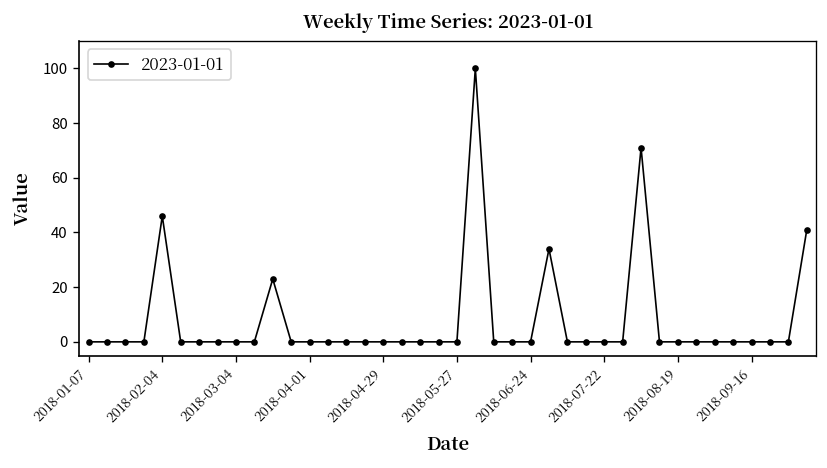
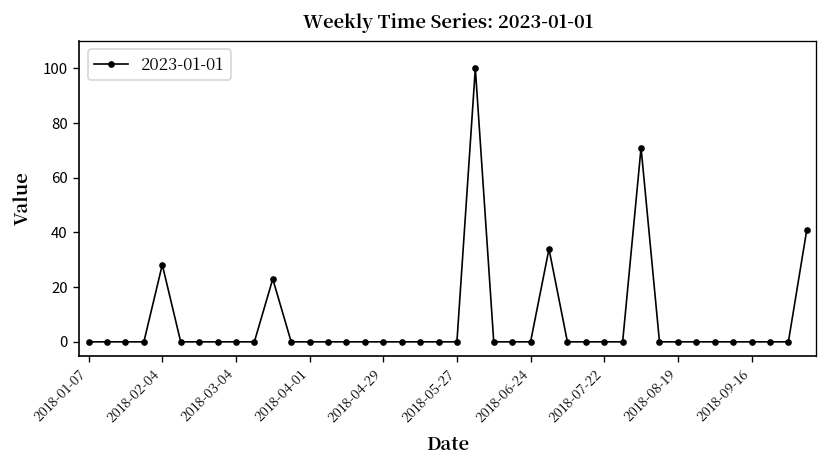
2018-02-04: 46 -> 28
